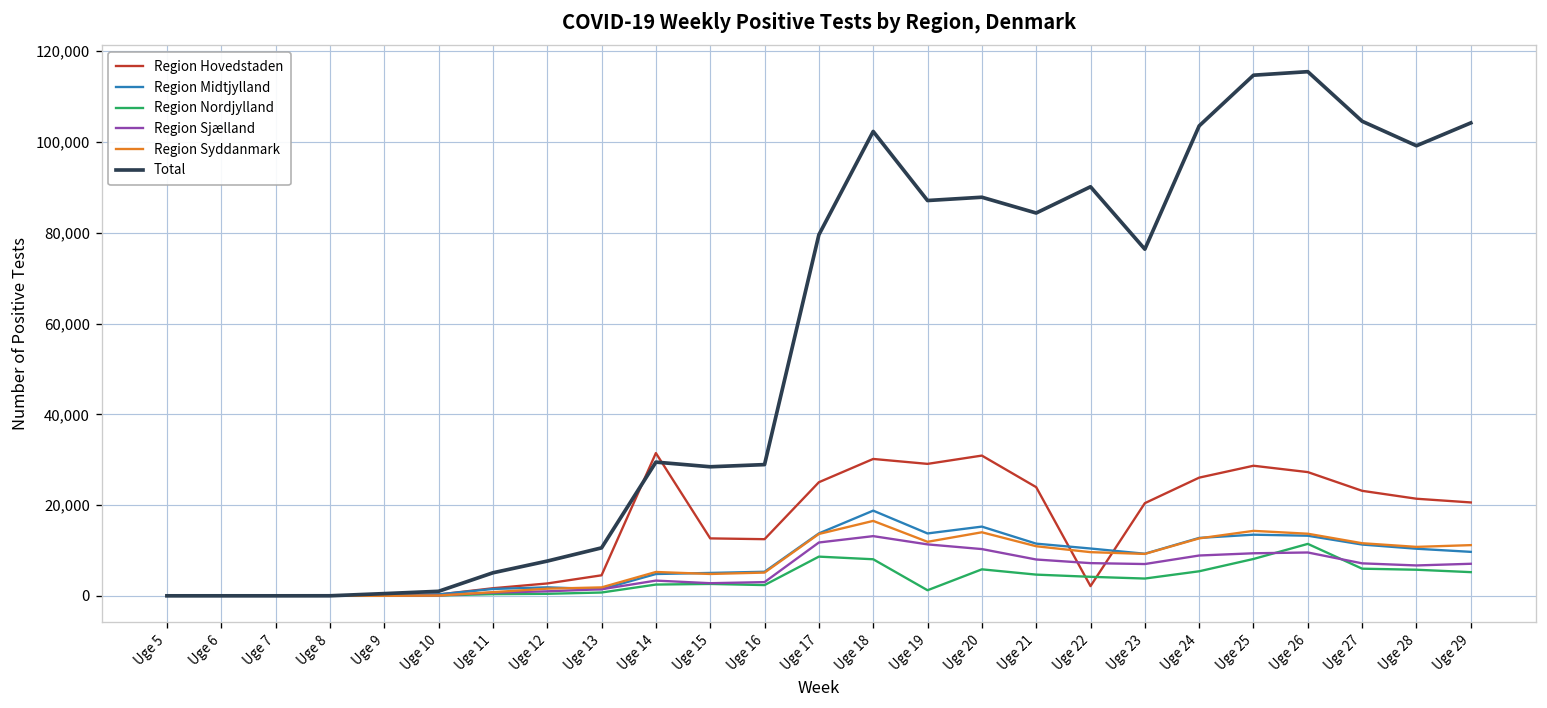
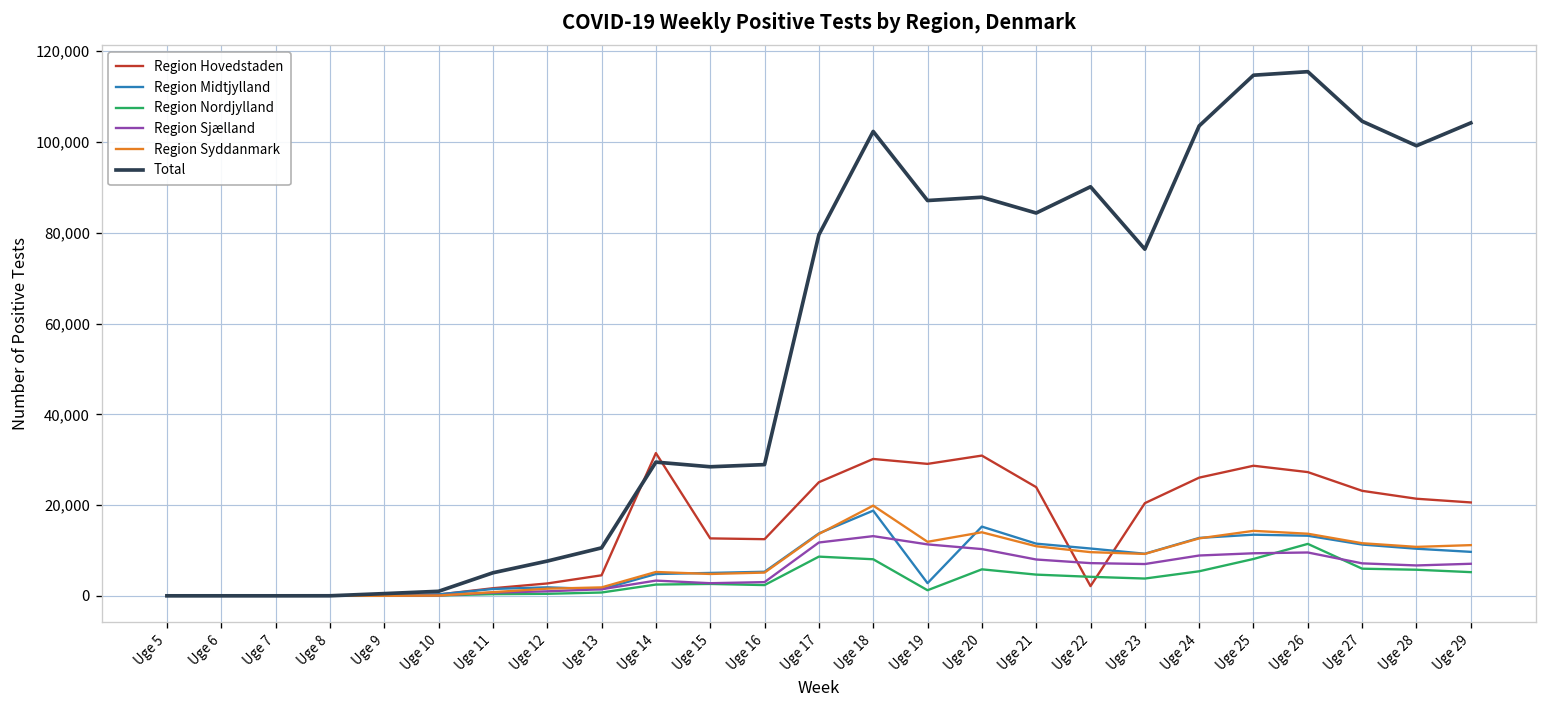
Region Syddanmark, Uge 18: 17,000 -> 20,000
Region Midtjylland, Uge 19: 14,000 -> 3,000
